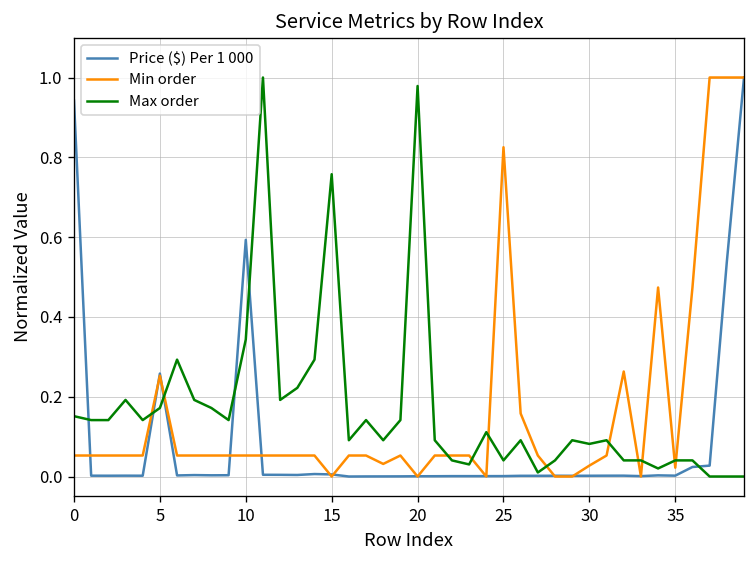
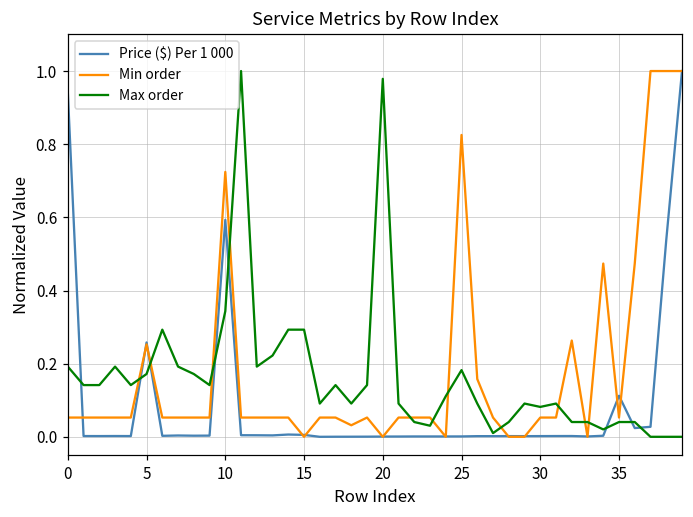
Max order, 0: 0.15 -> 0.19
Min order, 10: 0.05 -> 0.72
Max order, 15: 0.76 -> 0.29
Max order, 25: 0.04 -> 0.18
Min order, 30: 0.03 -> 0.05
Price ($) Per 1 000, 35: 0.00 -> 0.11
Min order, 35: 0.02 -> 0.05
